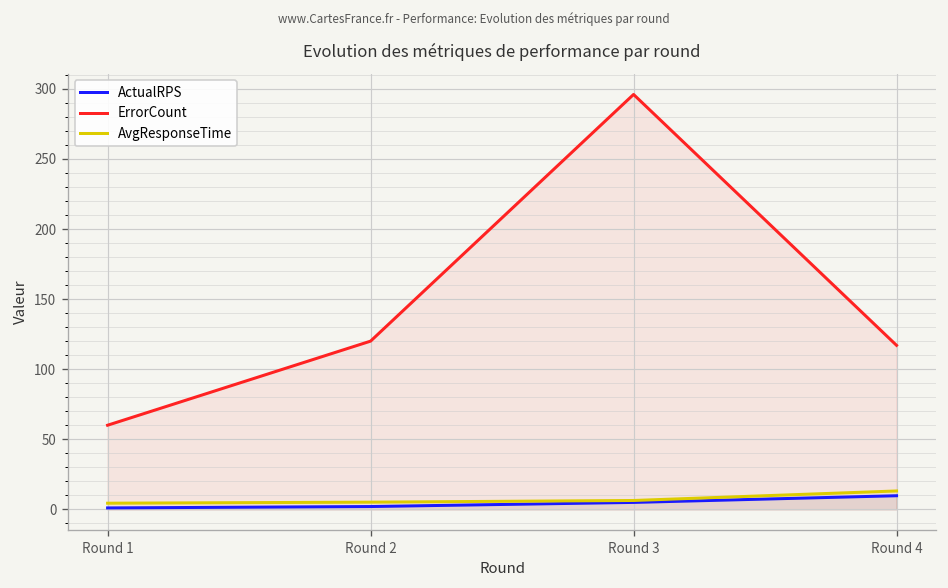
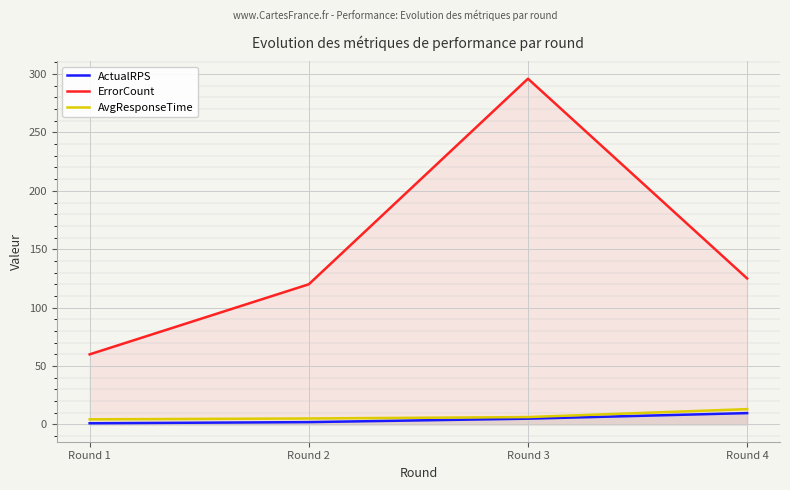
ErrorCount, Round 4: 117 -> 125
